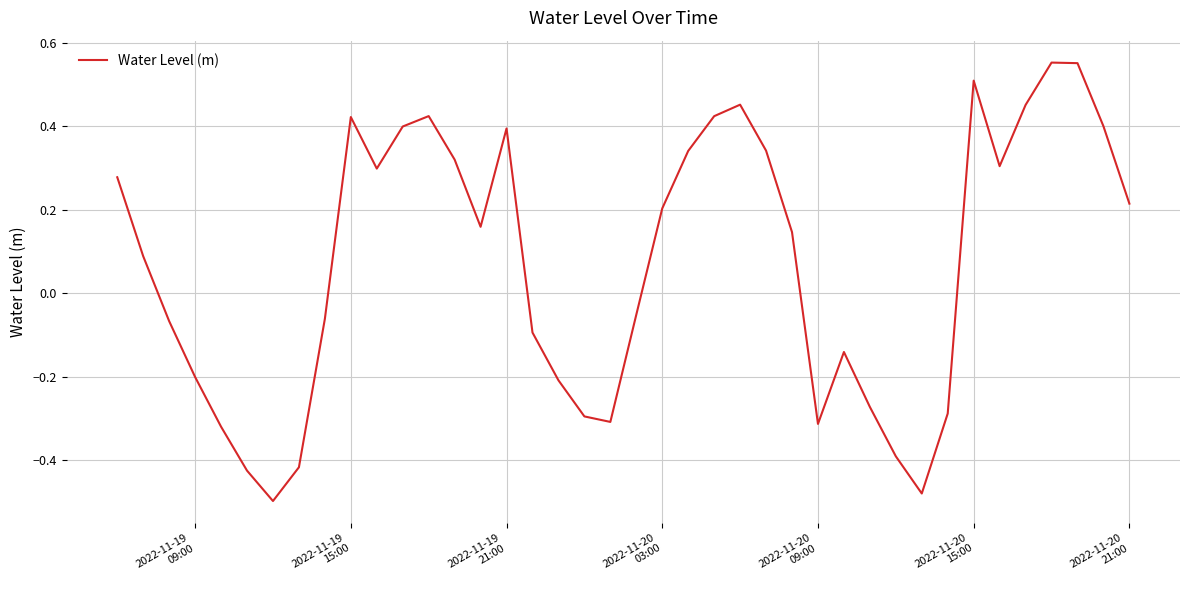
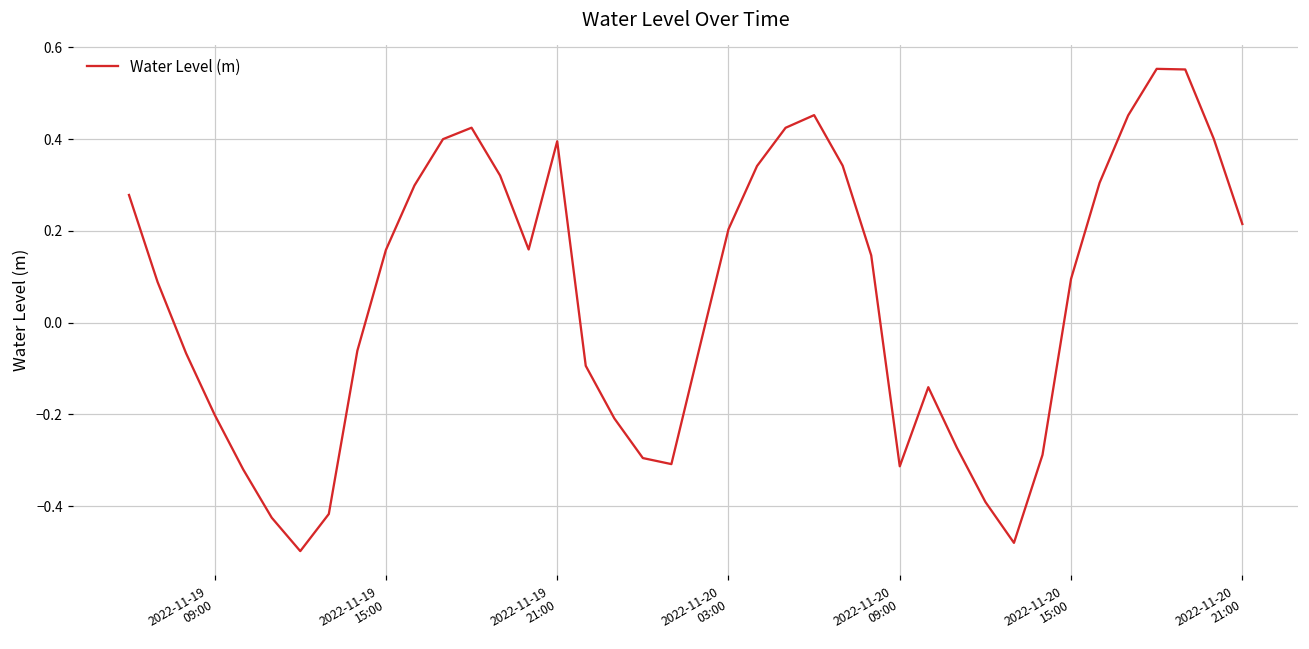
2022-11-19 15:00: 0.42 -> 0.16
2022-11-20 15:00: 0.51 -> 0.10
